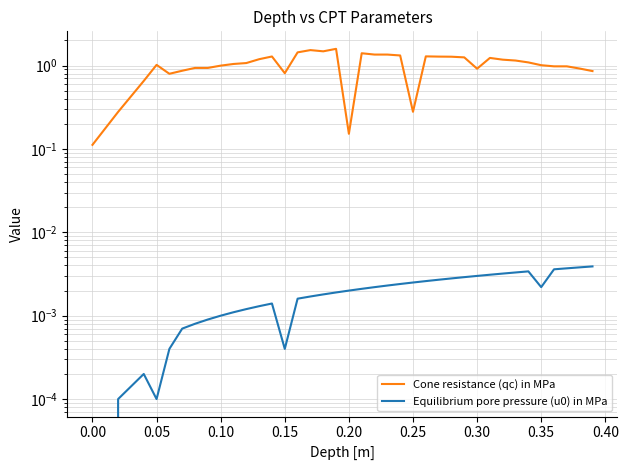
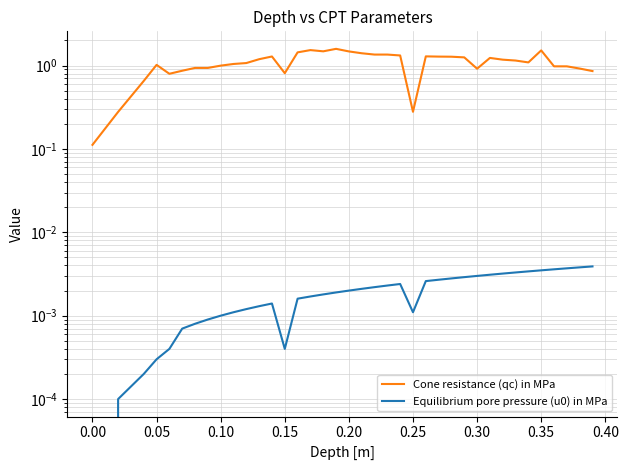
Equilibrium pore pressure (u0) in MPa, 0.05: 0.0001 -> 0.0003
Cone resistance (qc) in MPa, 0.20: 0.15 -> 1.5
Equilibrium pore pressure (u0) in MPa, 0.25: 0.0025 -> 0.0011
Cone resistance (qc) in MPa, 0.35: 1.0 -> 1.5
Equilibrium pore pressure (u0) in MPa, 0.35: 0.0022 -> 0.0035
